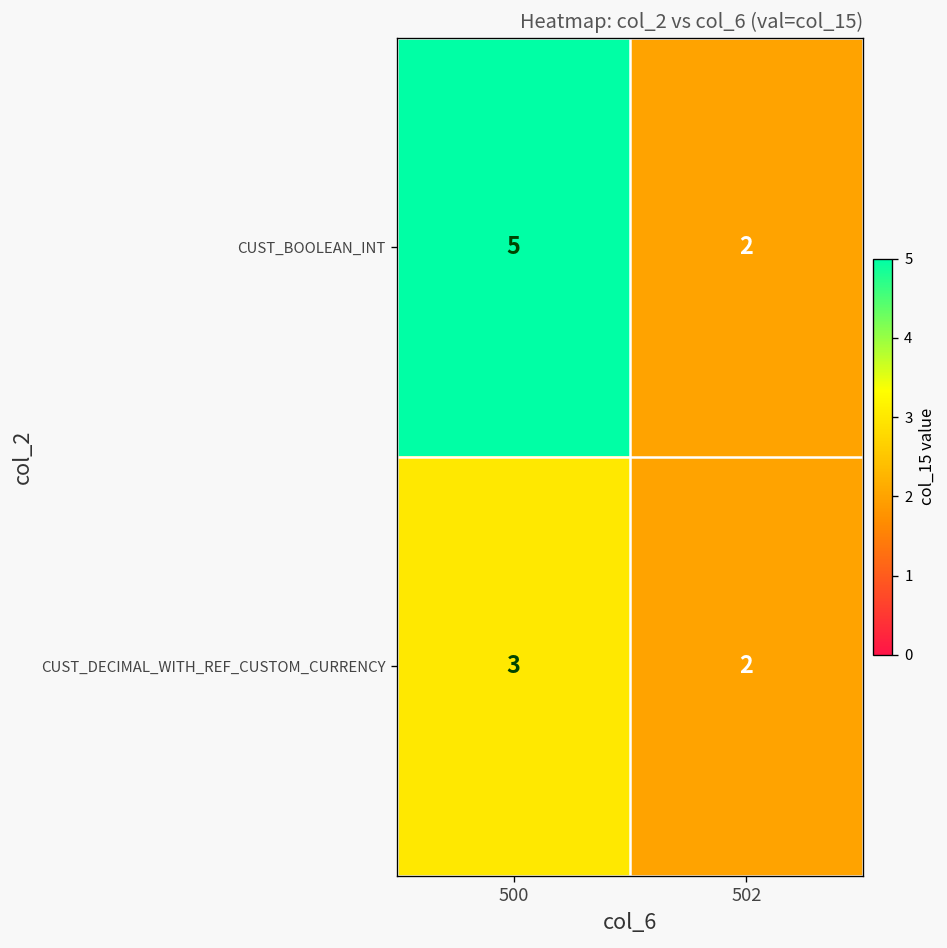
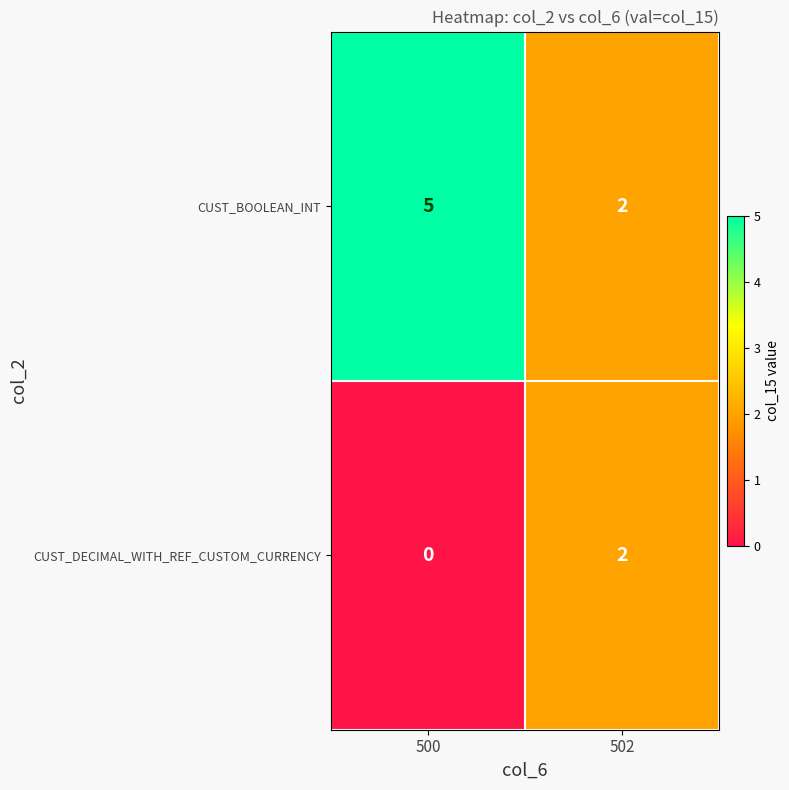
CUST_DECIMAL_WITH_REF_CUSTOM_CURRENCY, 500: 3 -> 0
